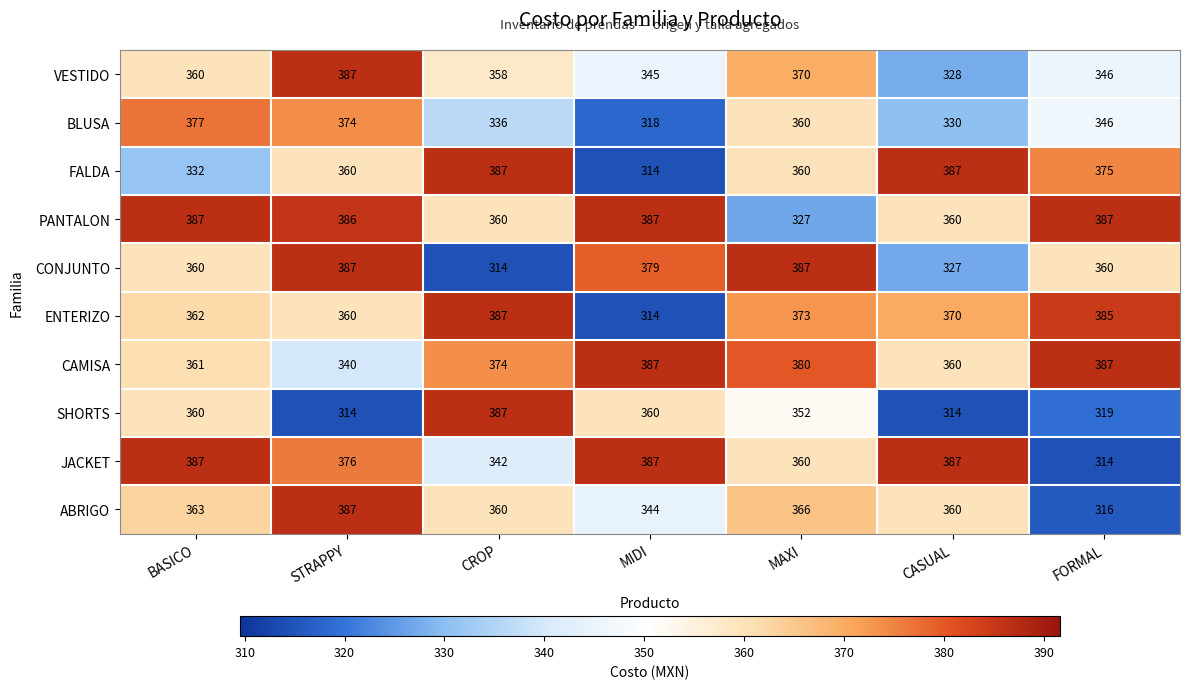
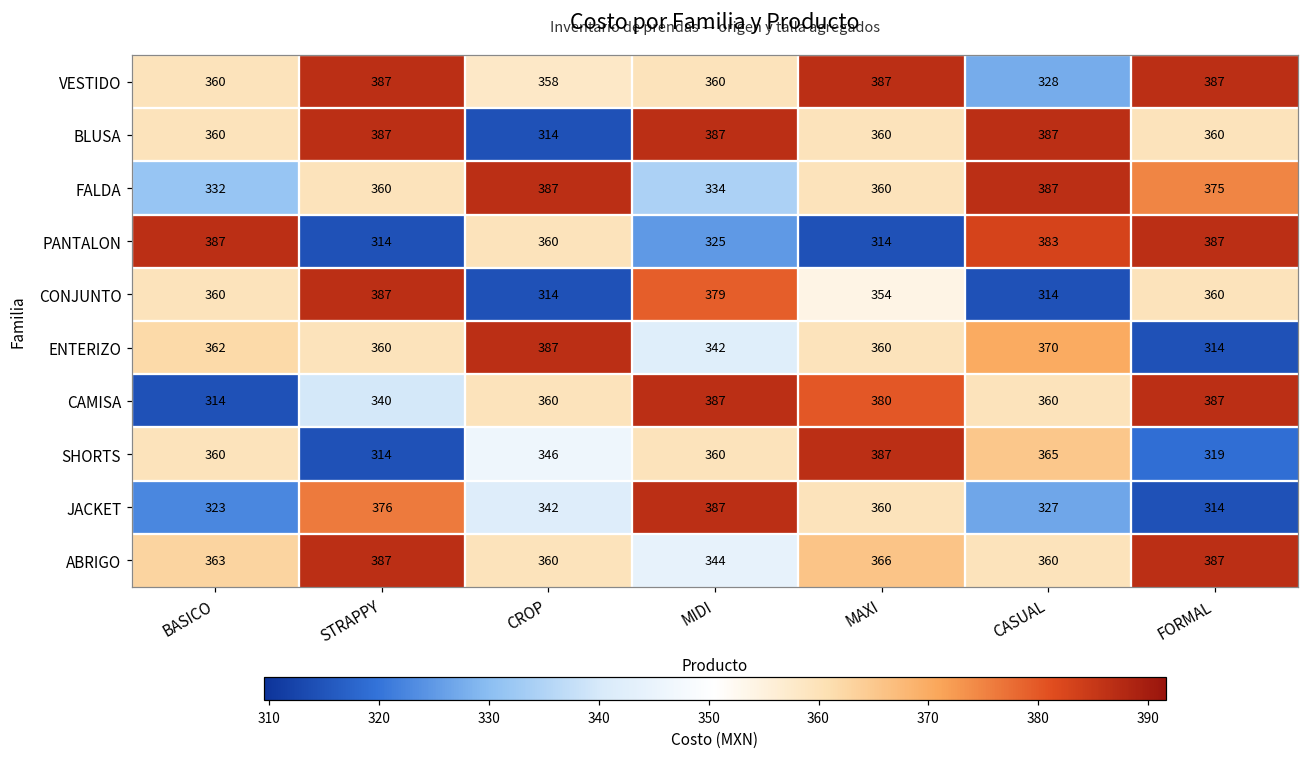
VESTIDO, MIDI: 345 -> 360
VESTIDO, MAXI: 370 -> 387
VESTIDO, FORMAL: 346 -> 387
BLUSA, BASICO: 377 -> 360
BLUSA, STRAPPY: 374 -> 387
BLUSA, CROP: 336 -> 314
BLUSA, MIDI: 318 -> 387
BLUSA, CASUAL: 330 -> 387
BLUSA, FORMAL: 346 -> 360
FALDA, MIDI: 314 -> 334
PANTALON, STRAPPY: 386 -> 314
PANTALON, MIDI: 387 -> 325
PANTALON, MAXI: 327 -> 314
PANTALON, CASUAL: 360 -> 383
CONJUNTO, MAXI: 387 -> 354
CONJUNTO, CASUAL: 327 -> 314
ENTERIZO, MIDI: 314 -> 342
ENTERIZO, MAXI: 373 -> 360
ENTERIZO, FORMAL: 385 -> 314
CAMISA, BASICO: 361 -> 314
CAMISA, CROP: 374 -> 360
SHORTS, CROP: 387 -> 346
SHORTS, MAXI: 352 -> 387
SHORTS, CASUAL: 314 -> 365
JACKET, BASICO: 387 -> 323
JACKET, CASUAL: 387 -> 327
ABRIGO, FORMAL: 316 -> 387
